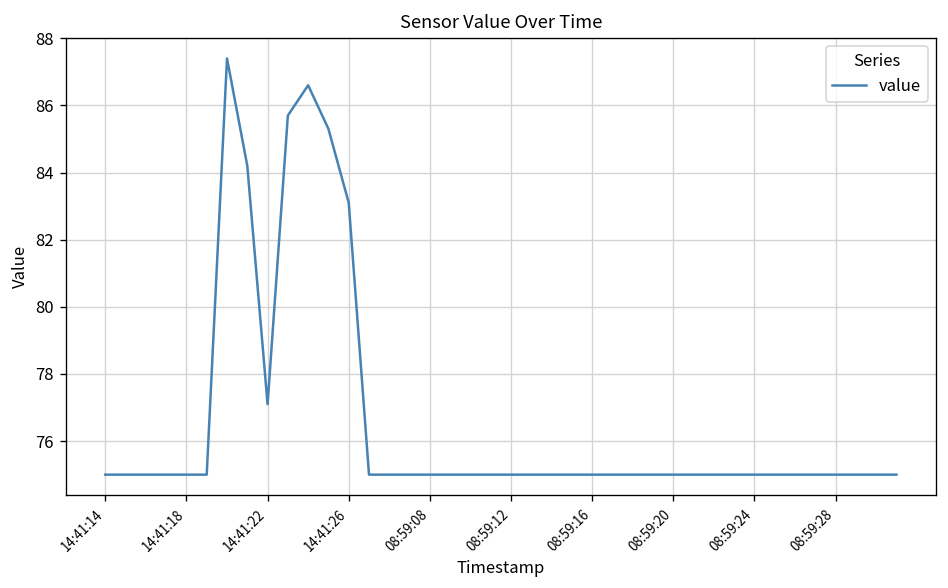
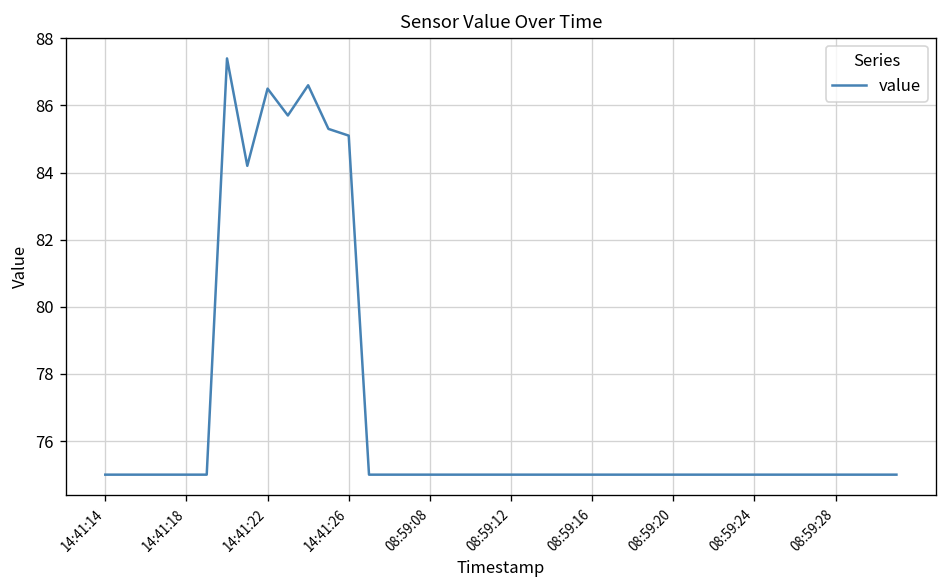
14:41:22: 77.1 -> 86.5
14:41:26: 83.1 -> 85.1
